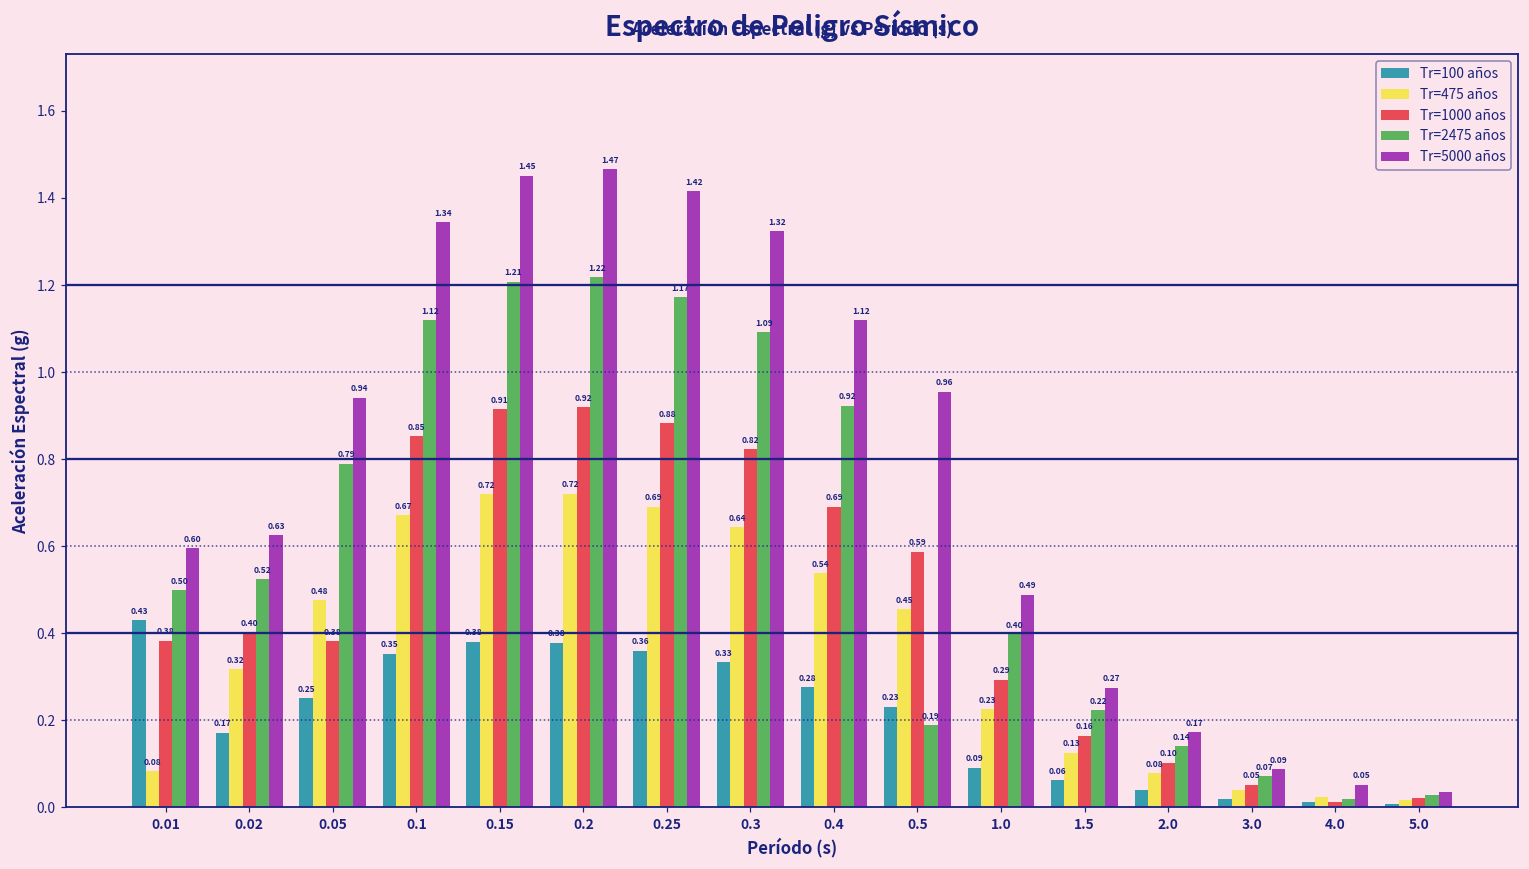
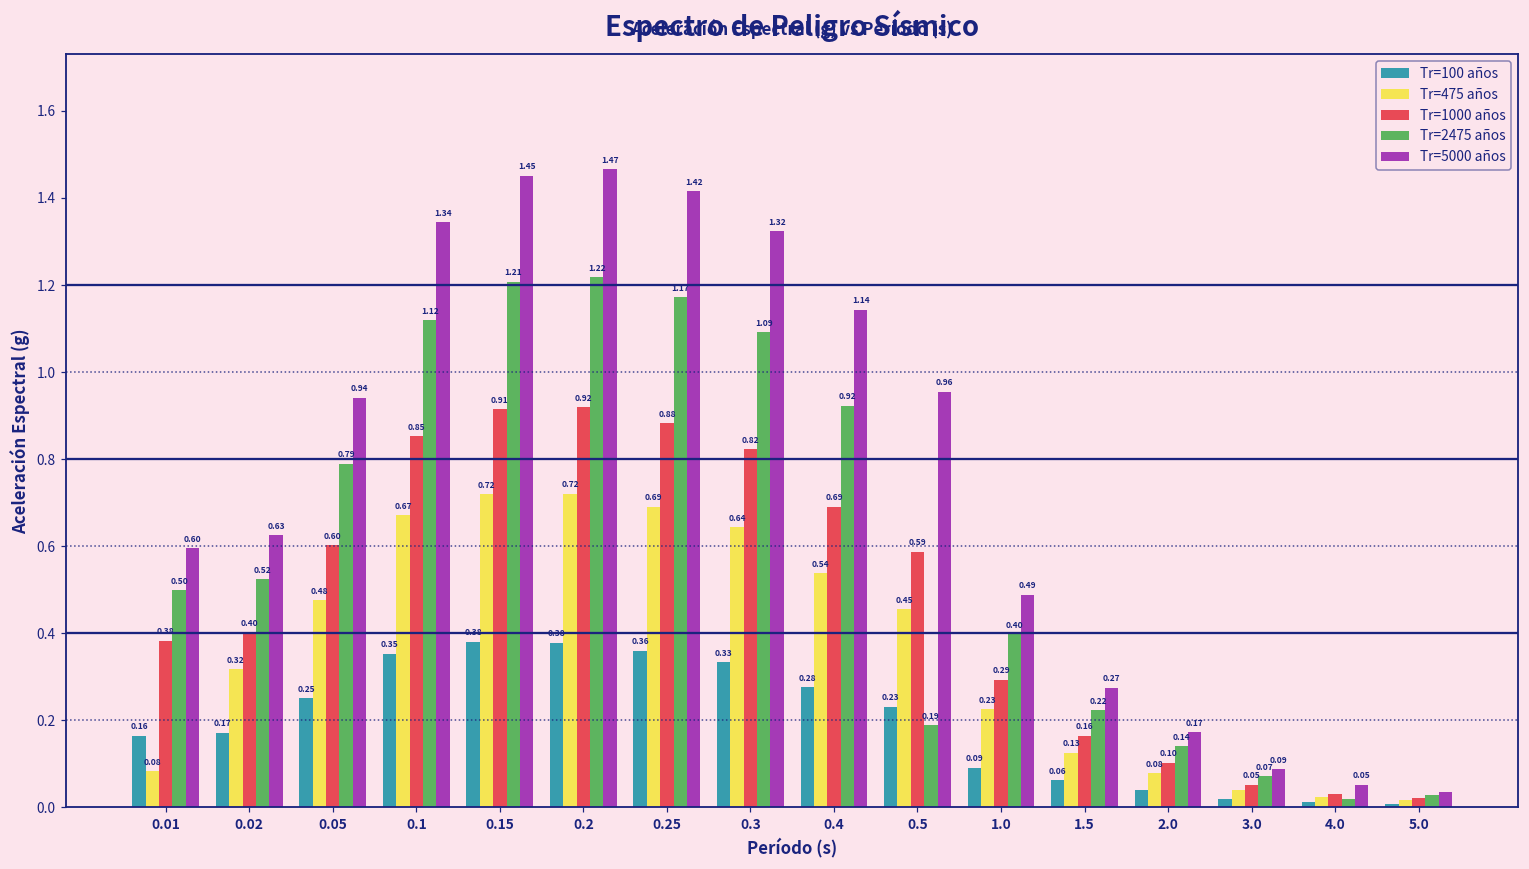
Tr=100 años, 0.01: 0.43 -> 0.16
Tr=1000 años, 0.05: 0.38 -> 0.60
Tr=5000 años, 0.4: 1.12 -> 1.14
Tr=1000 años, 4.0: 0.01 -> 0.03
